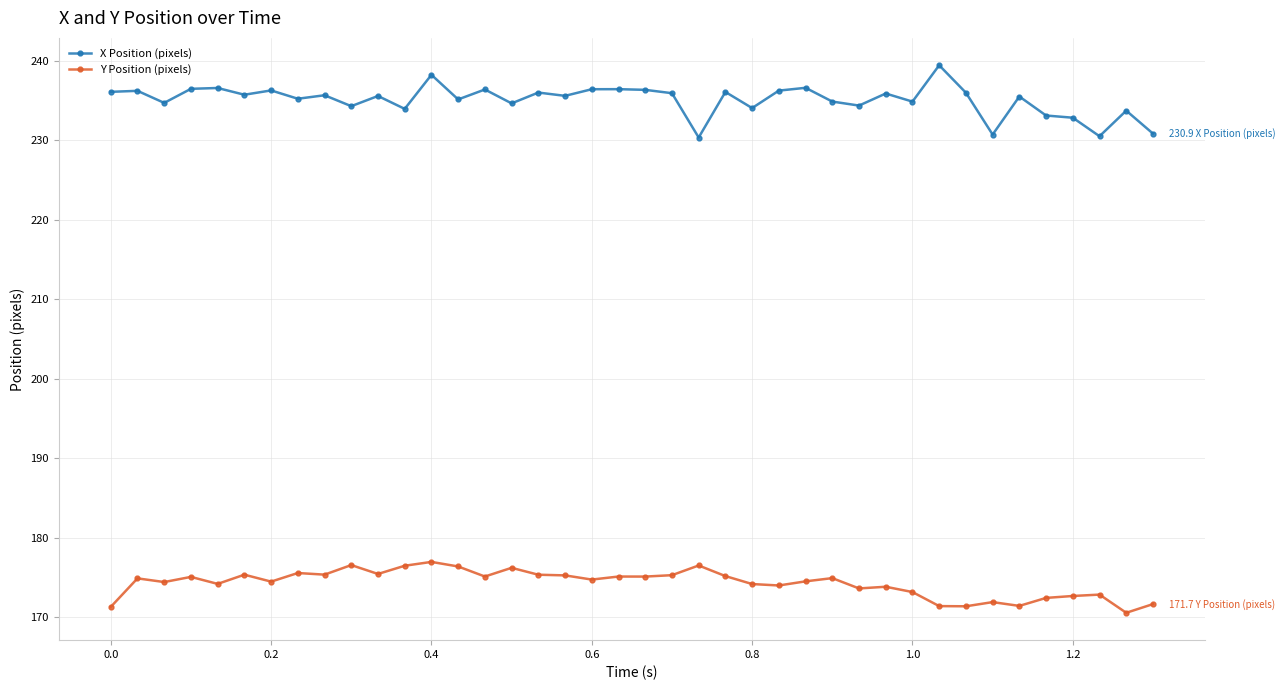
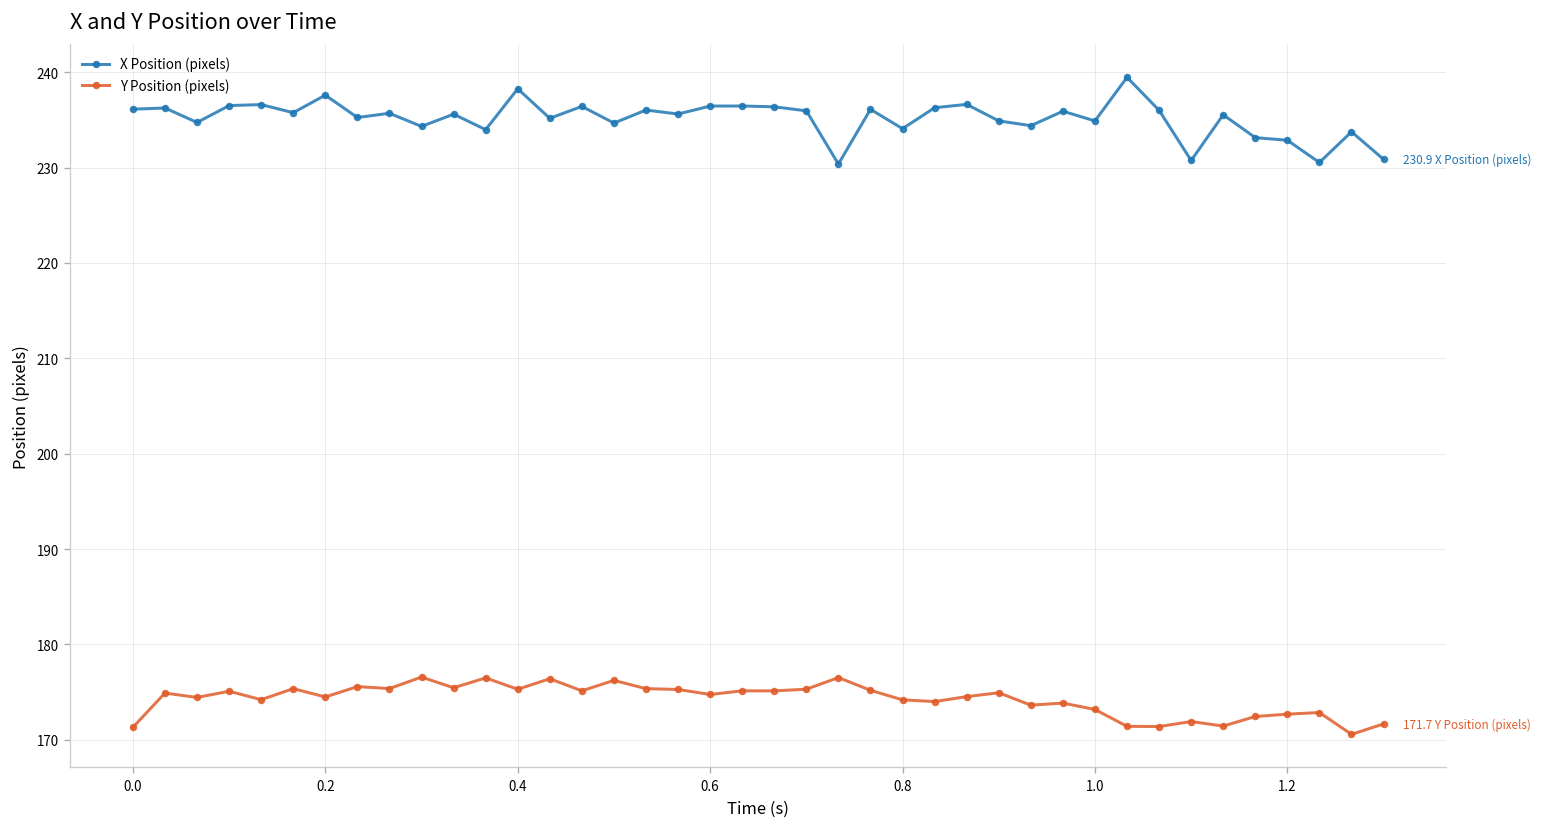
X Position (pixels), 0.2: 236 -> 238
Y Position (pixels), 0.4: 177 -> 175
